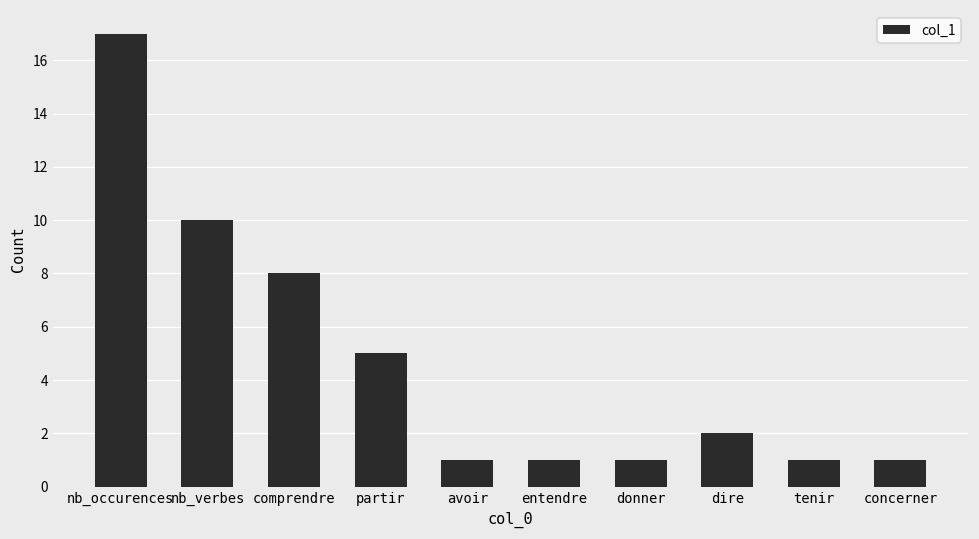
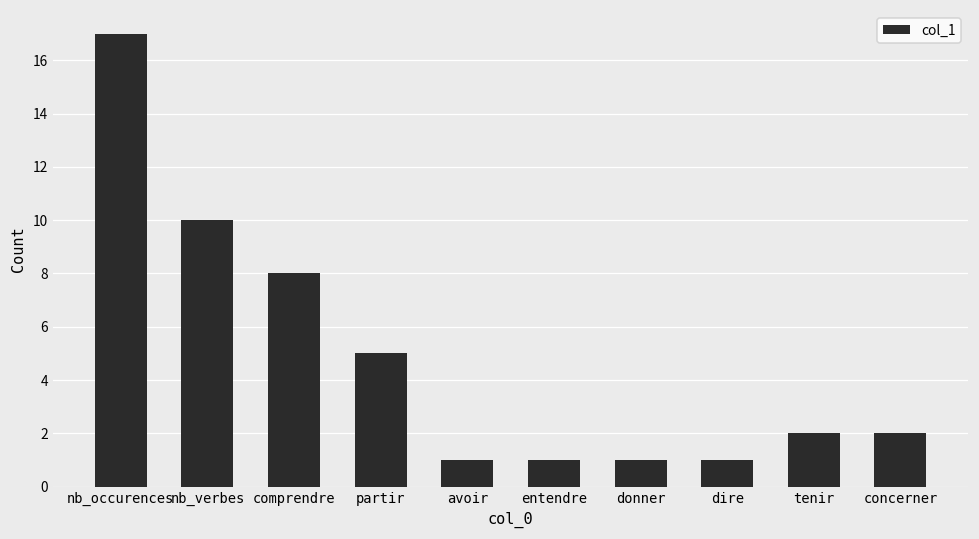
dire: 2 -> 1
tenir: 1 -> 2
concerner: 1 -> 2
